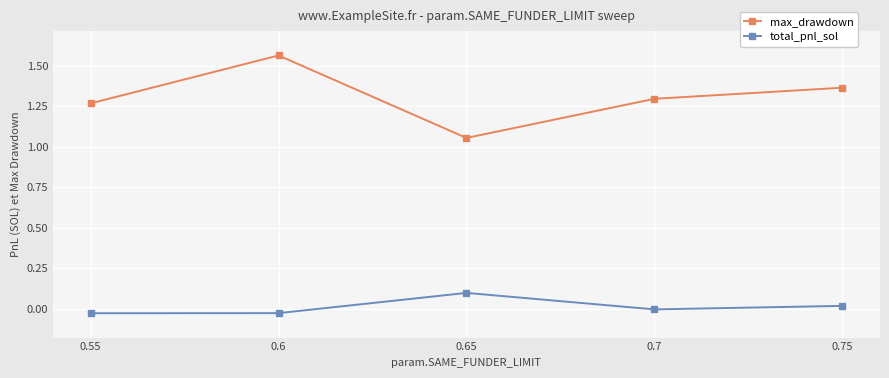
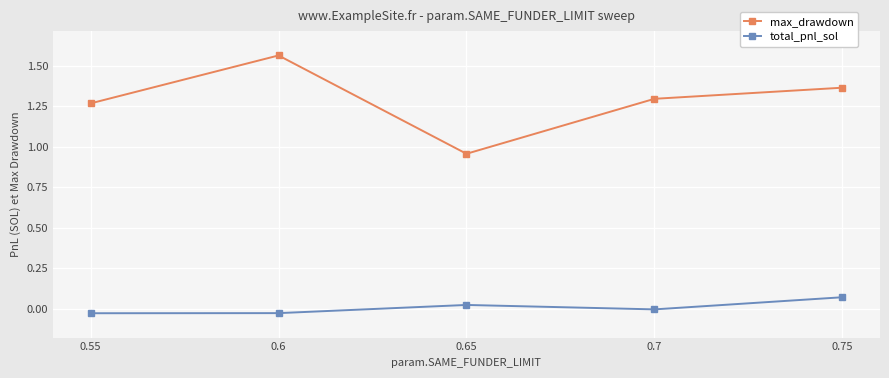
max_drawdown, 0.65: 1.05 -> 0.96
total_pnl_sol, 0.65: 0.10 -> 0.02
total_pnl_sol, 0.75: 0.02 -> 0.07
